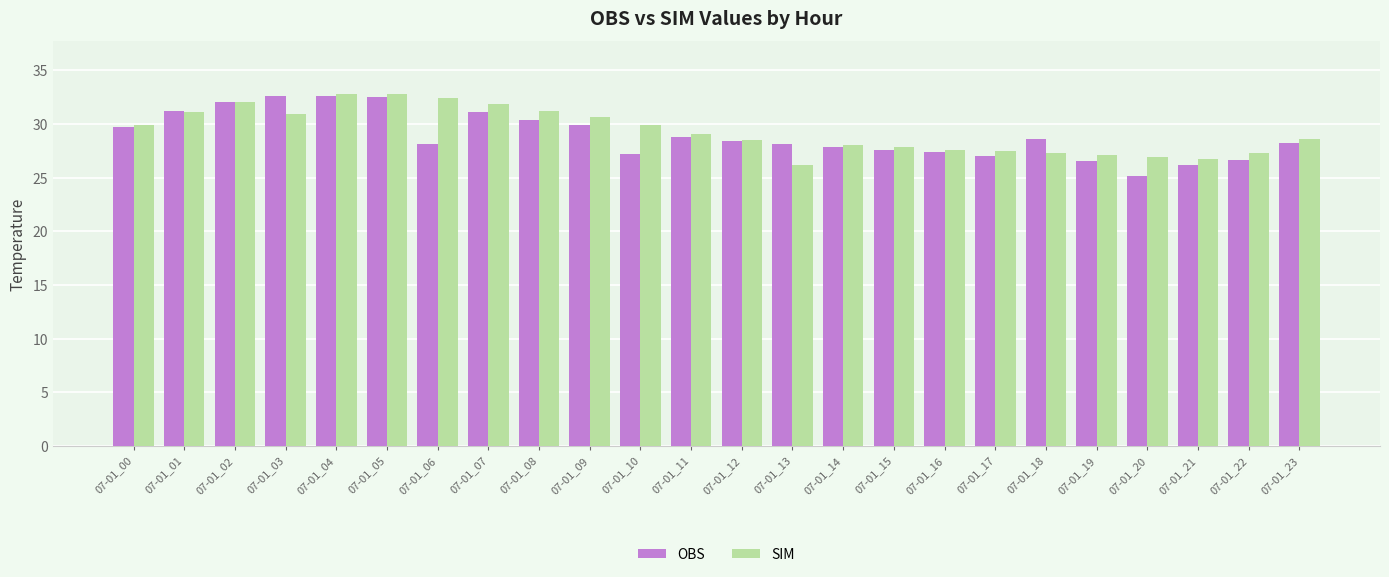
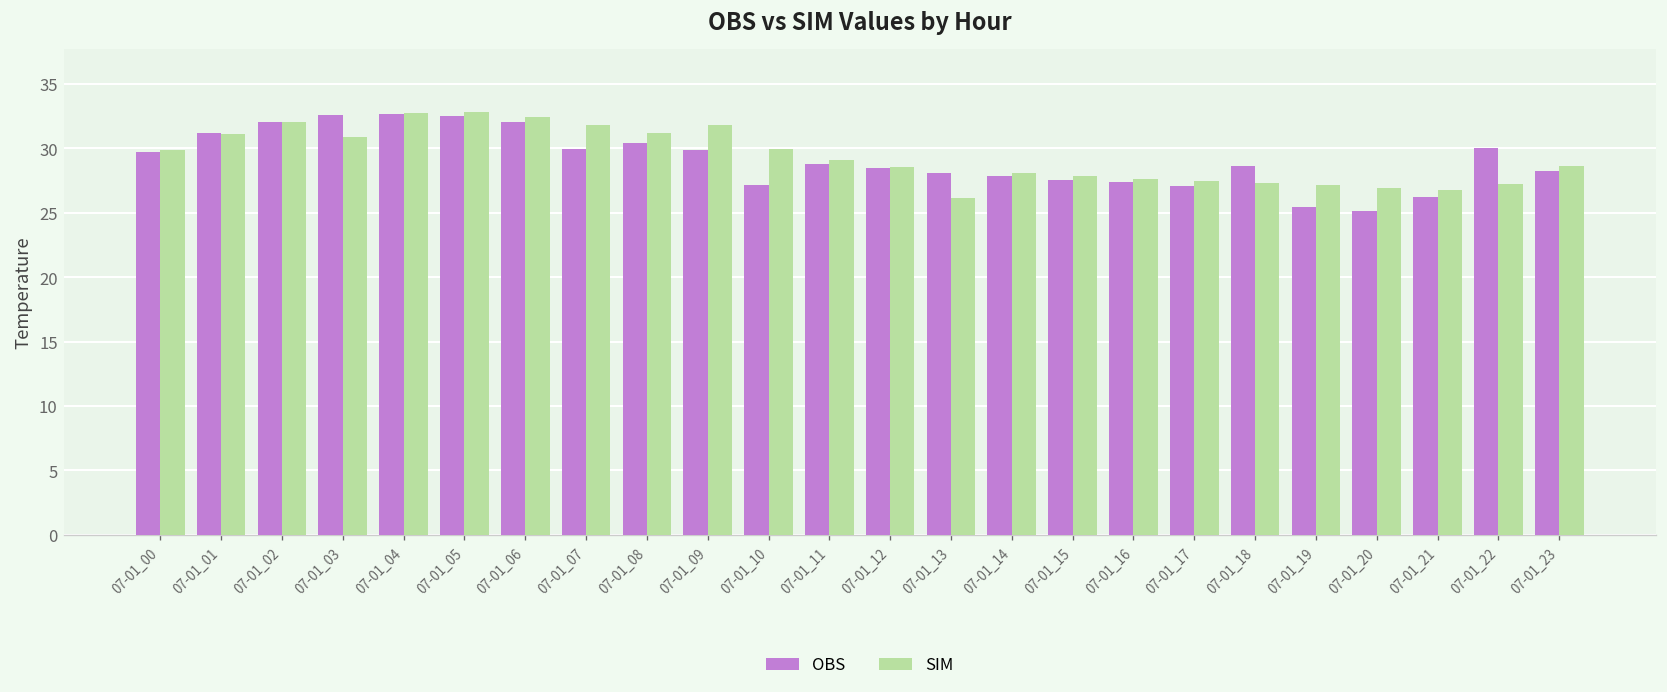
OBS, 07-01_06: 28.1 -> 32.0
OBS, 07-01_07: 31.1 -> 30.0
SIM, 07-01_09: 30.7 -> 31.8
OBS, 07-01_19: 26.5 -> 25.4
OBS, 07-01_22: 26.6 -> 30.0
